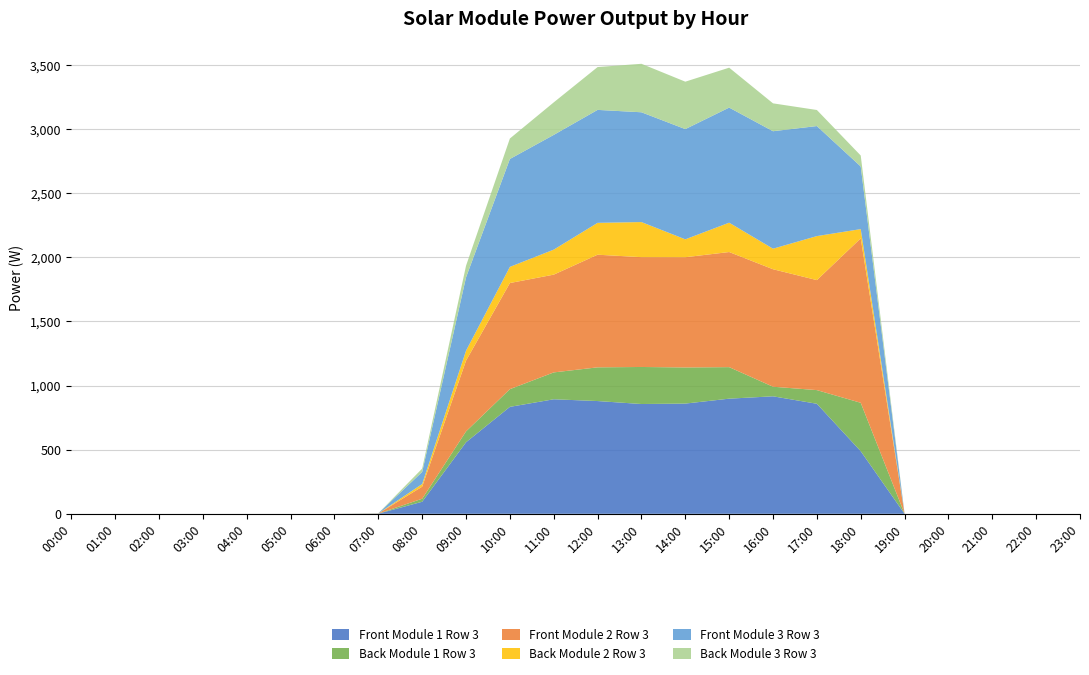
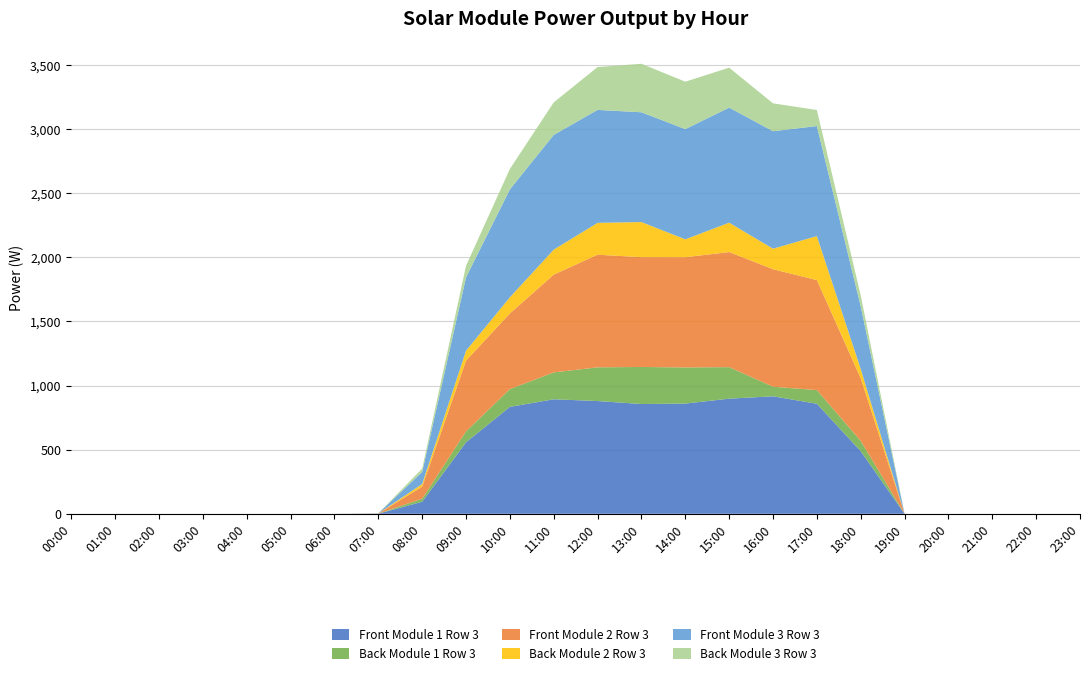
Front Module 2 Row 3, 10:00: 830 -> 590
Back Module 1 Row 3, 18:00: 380 -> 80
Front Module 2 Row 3, 18:00: 1,280 -> 490
